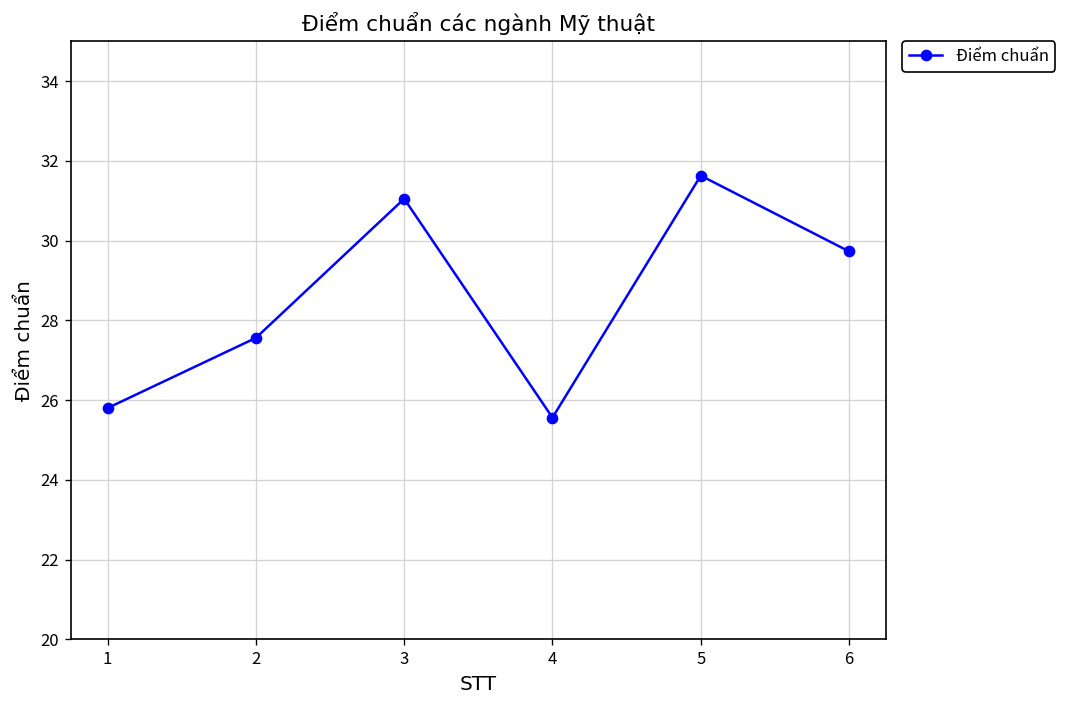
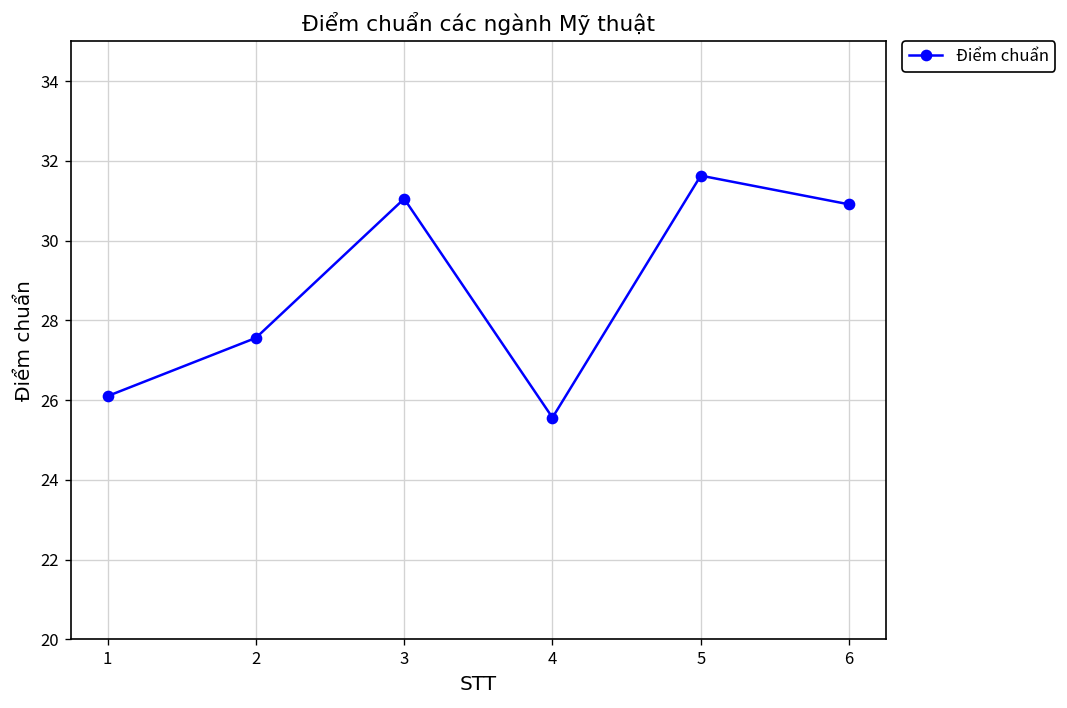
1: 25.8 -> 26.1
6: 29.7 -> 30.9
